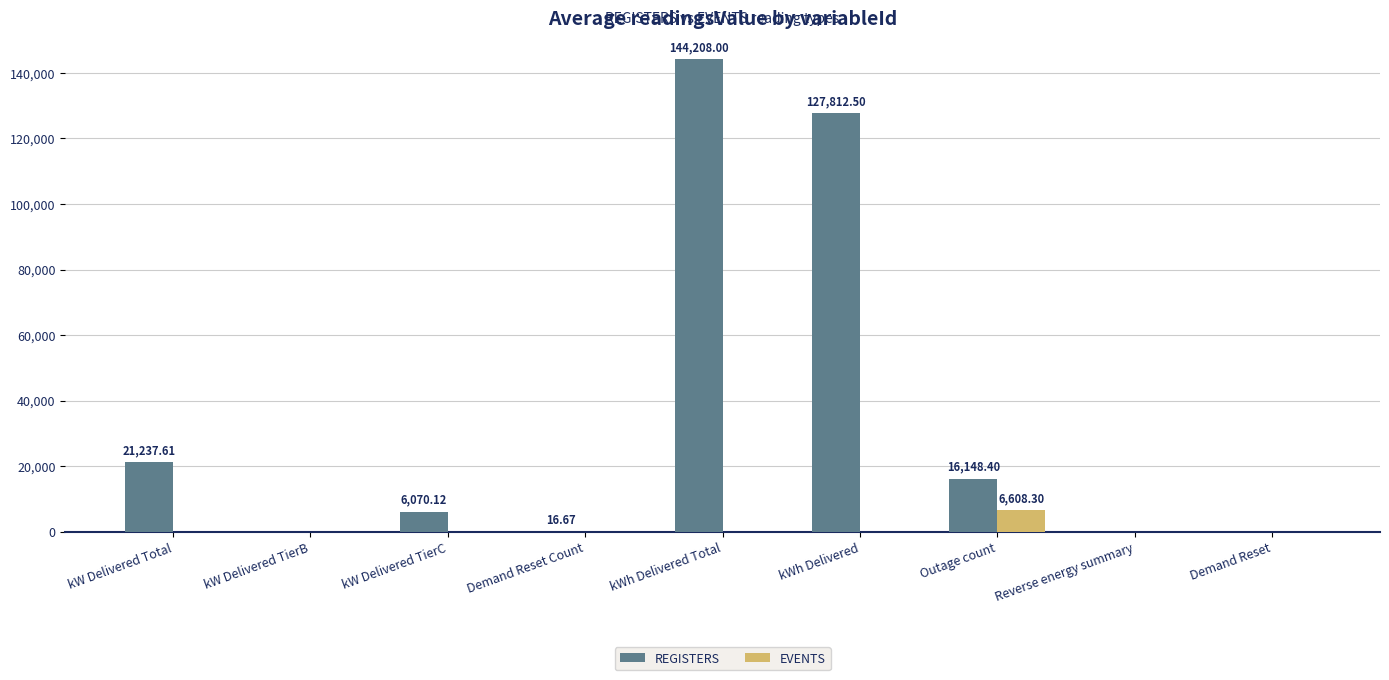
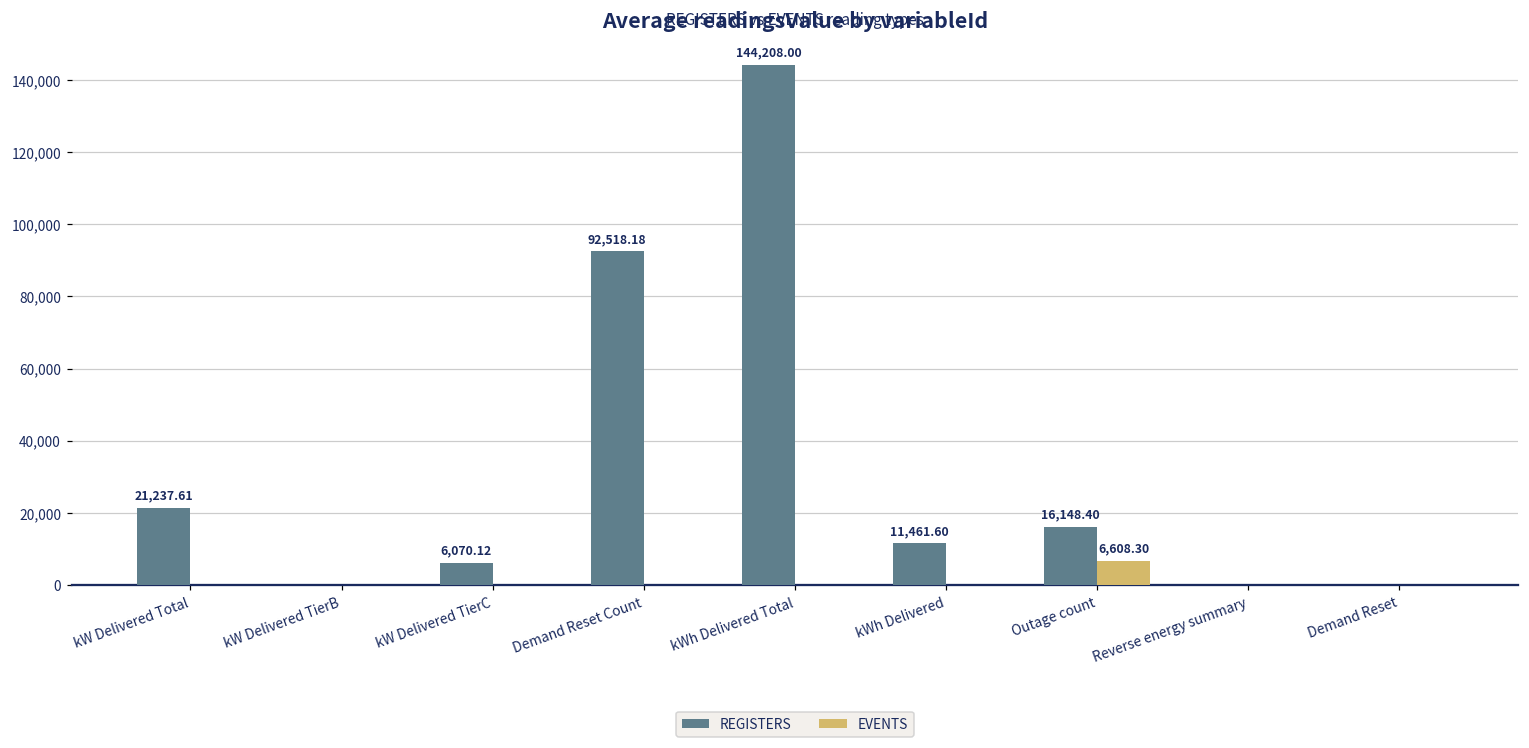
REGISTERS, Demand Reset Count: 16.67 -> 92,518.18
REGISTERS, kWh Delivered: 127,812.50 -> 11,461.60
